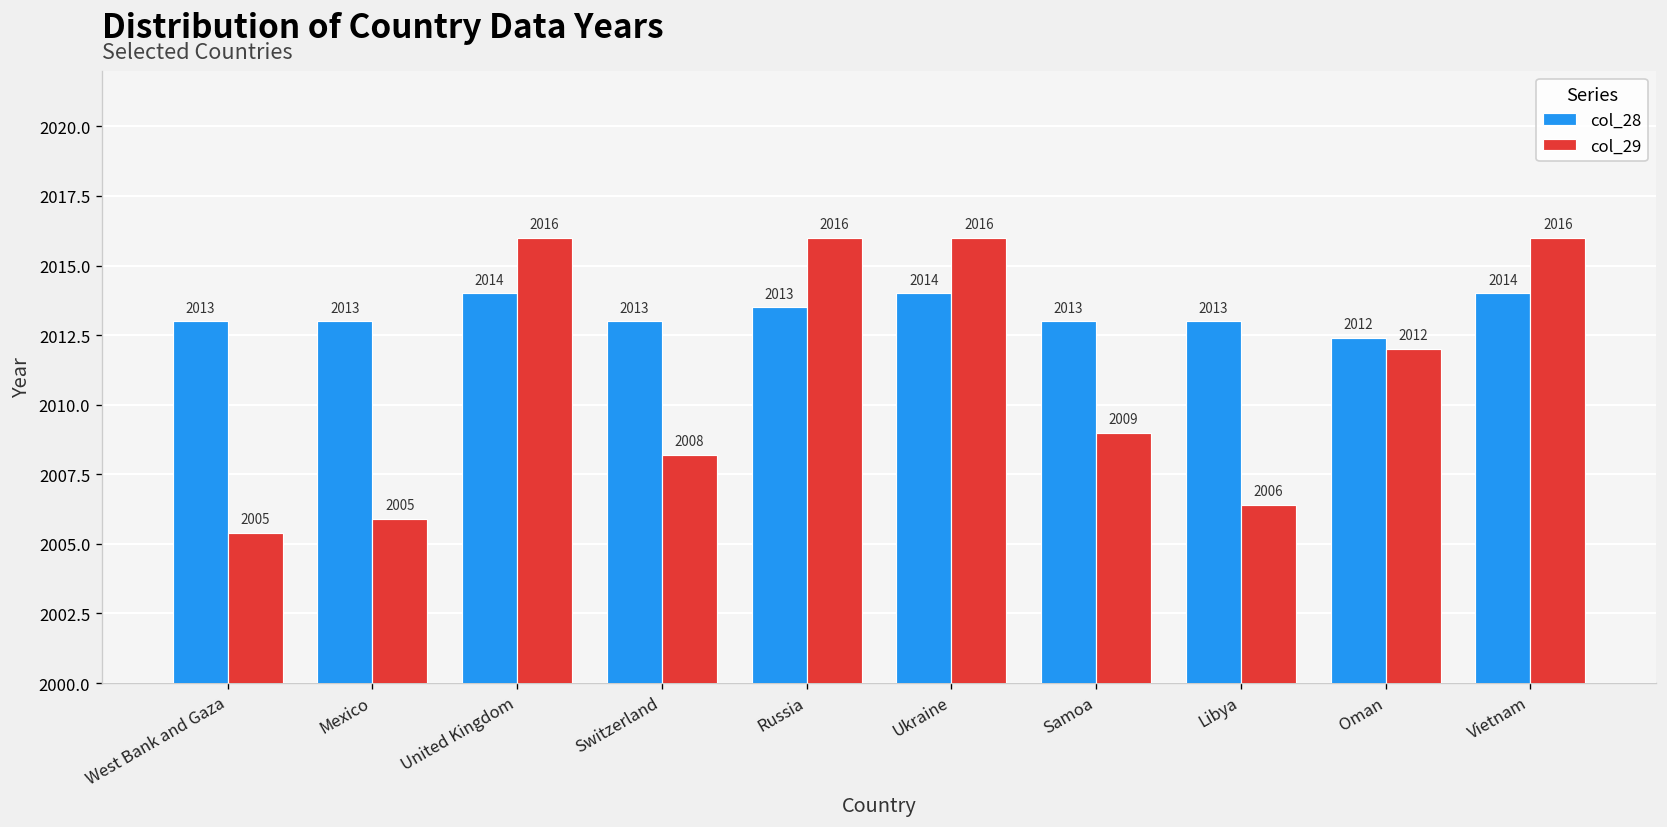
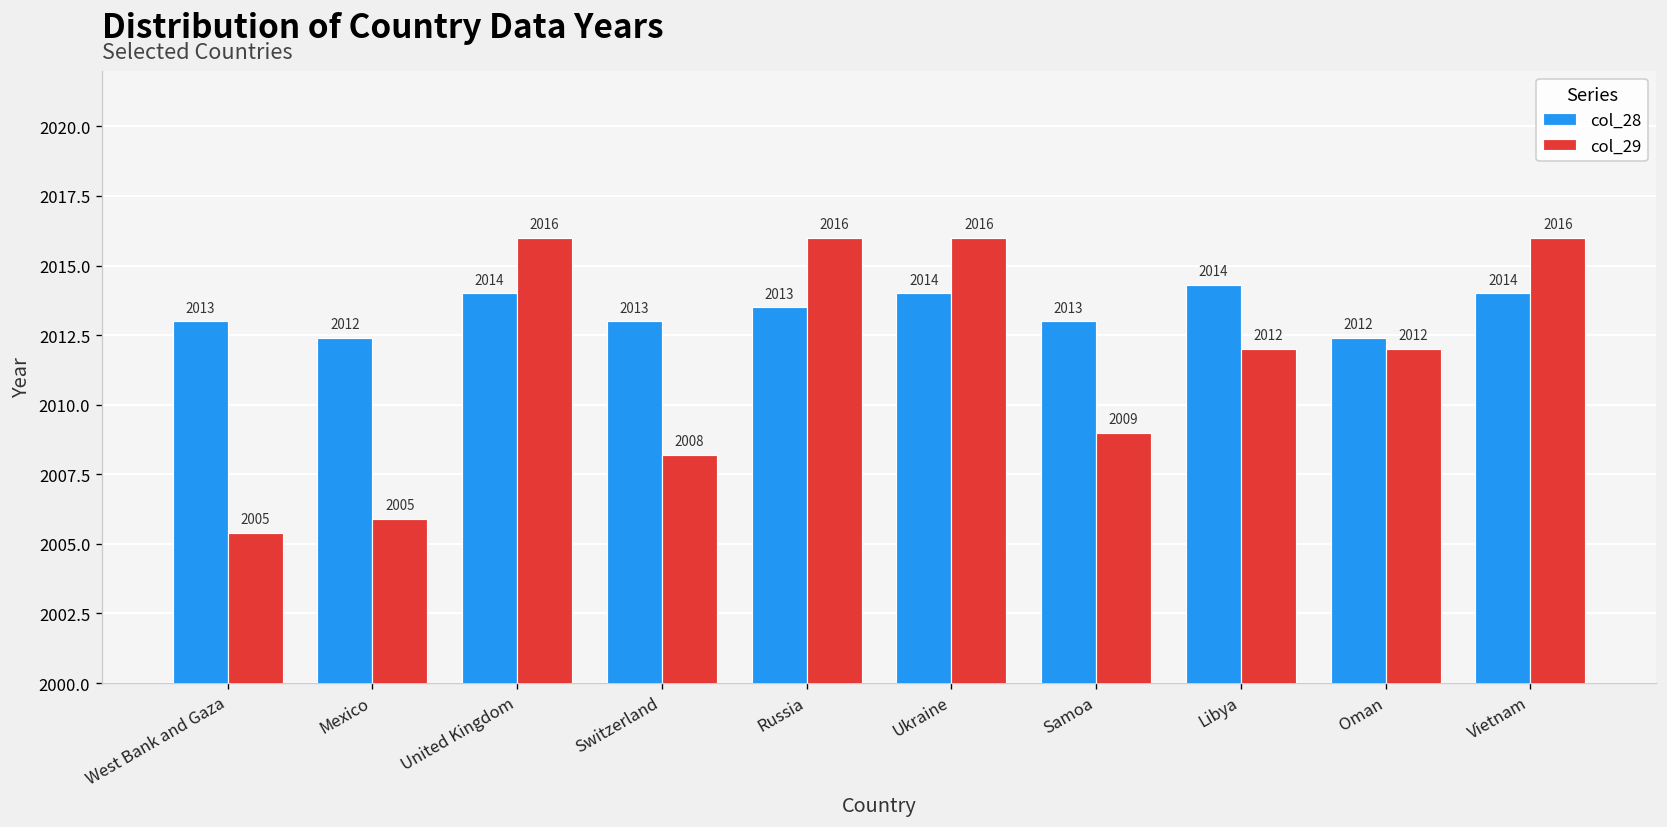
col_28, Mexico: 2013 -> 2012
col_28, Libya: 2013 -> 2014
col_29, Libya: 2006 -> 2012
